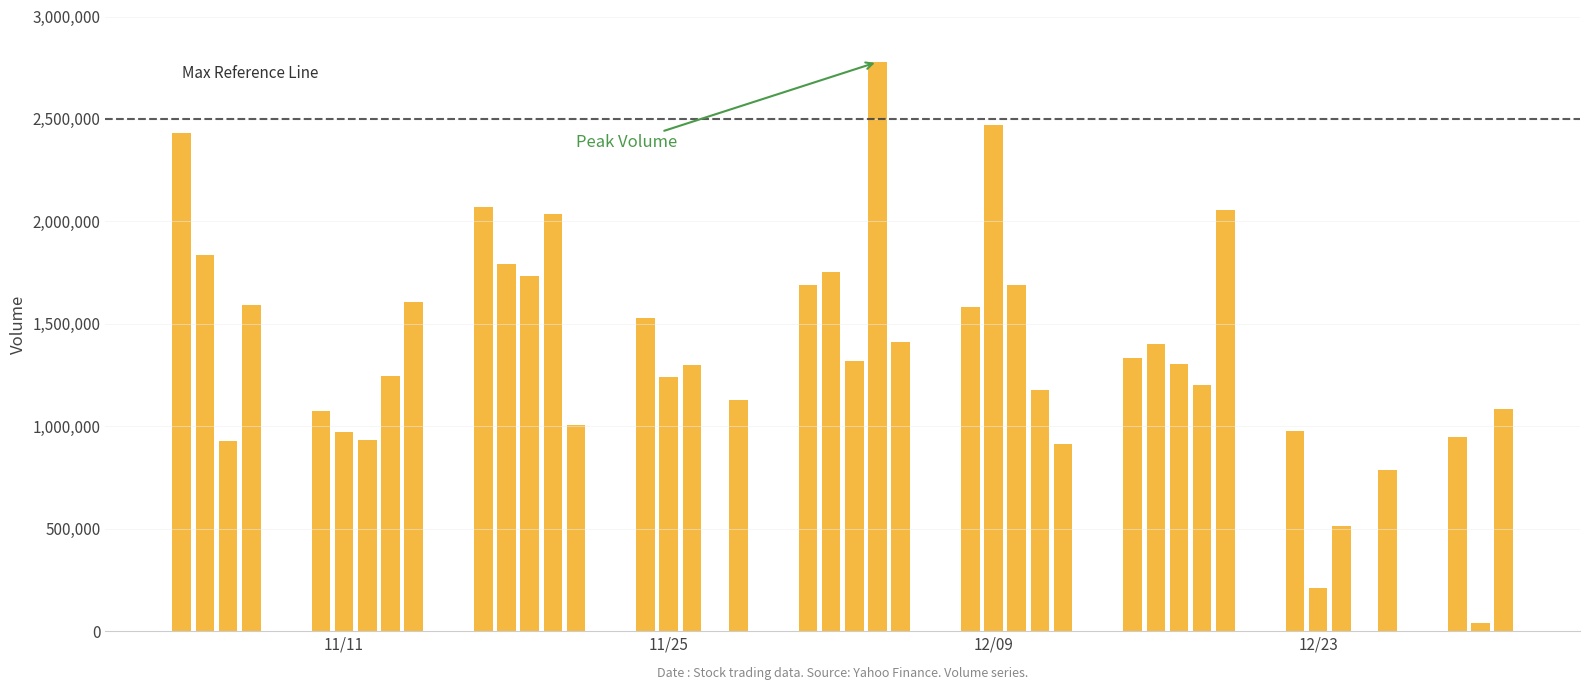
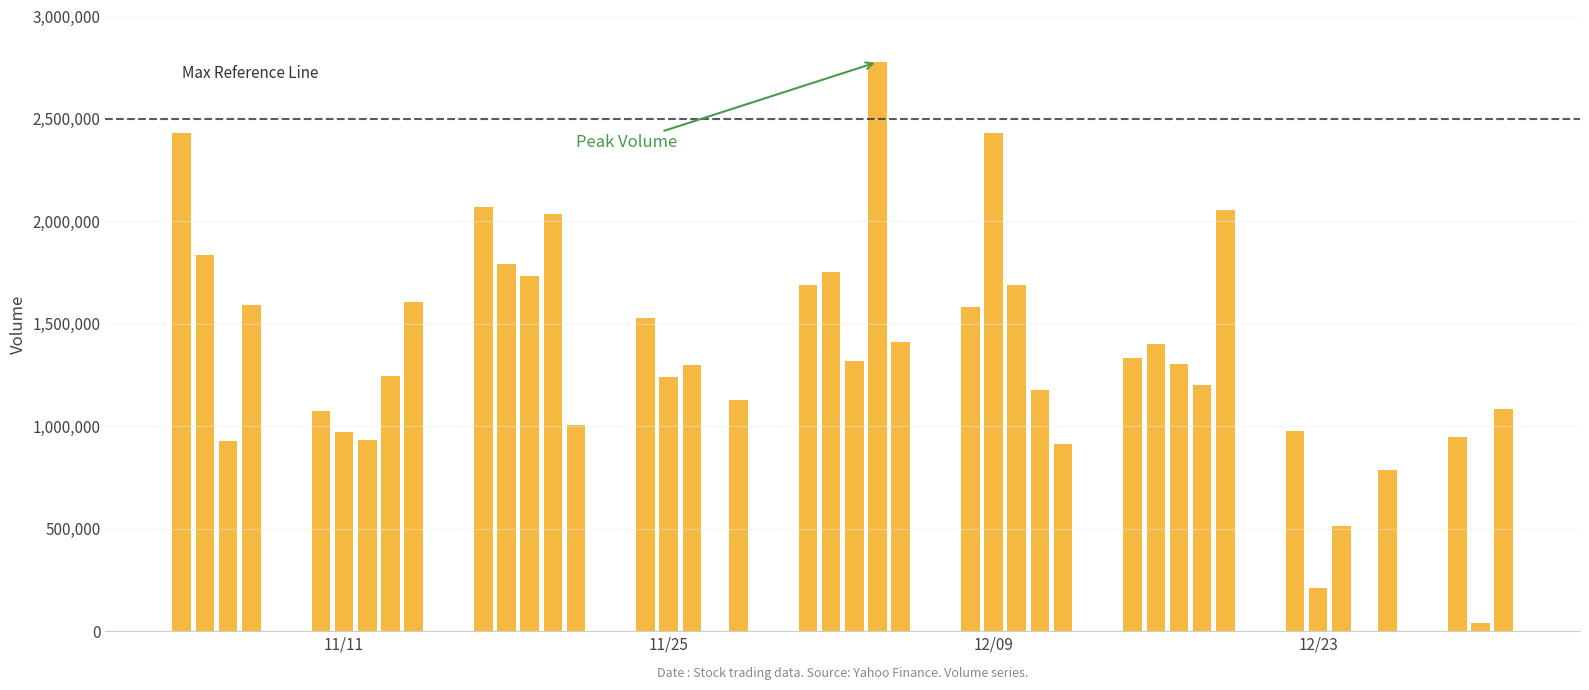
12/09: 2,470,000 -> 2,430,000
